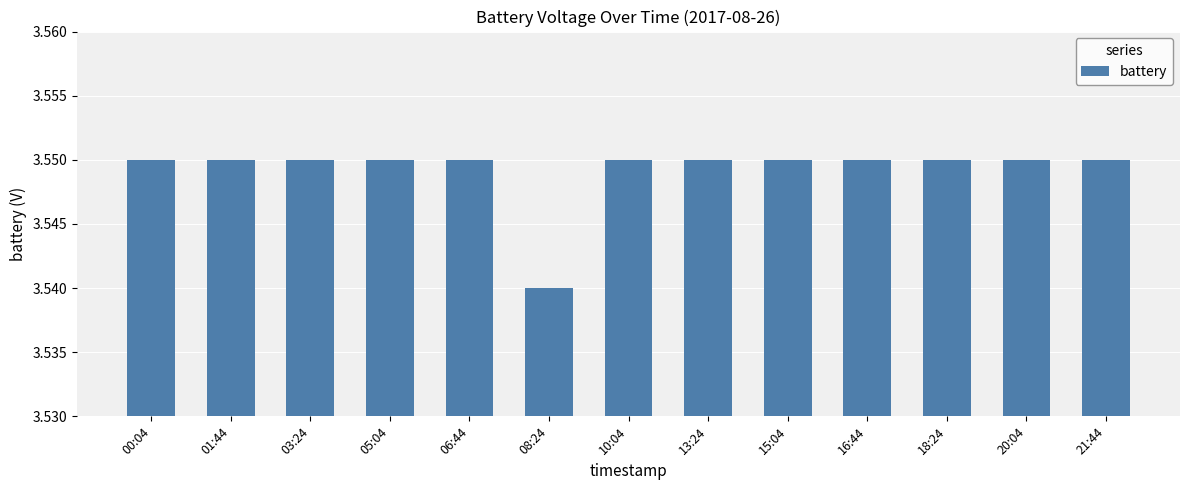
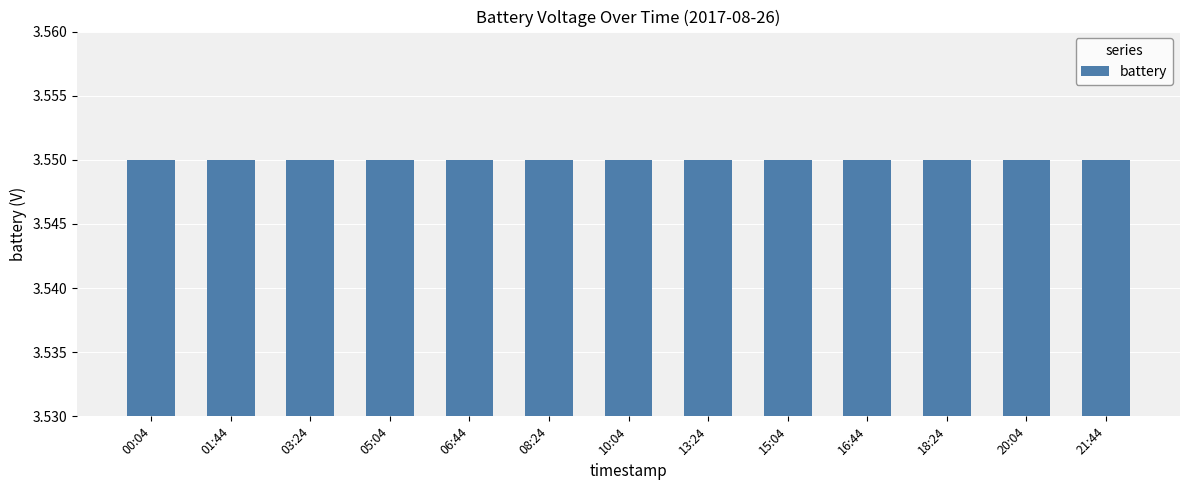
08:24: 3.54 -> 3.55
